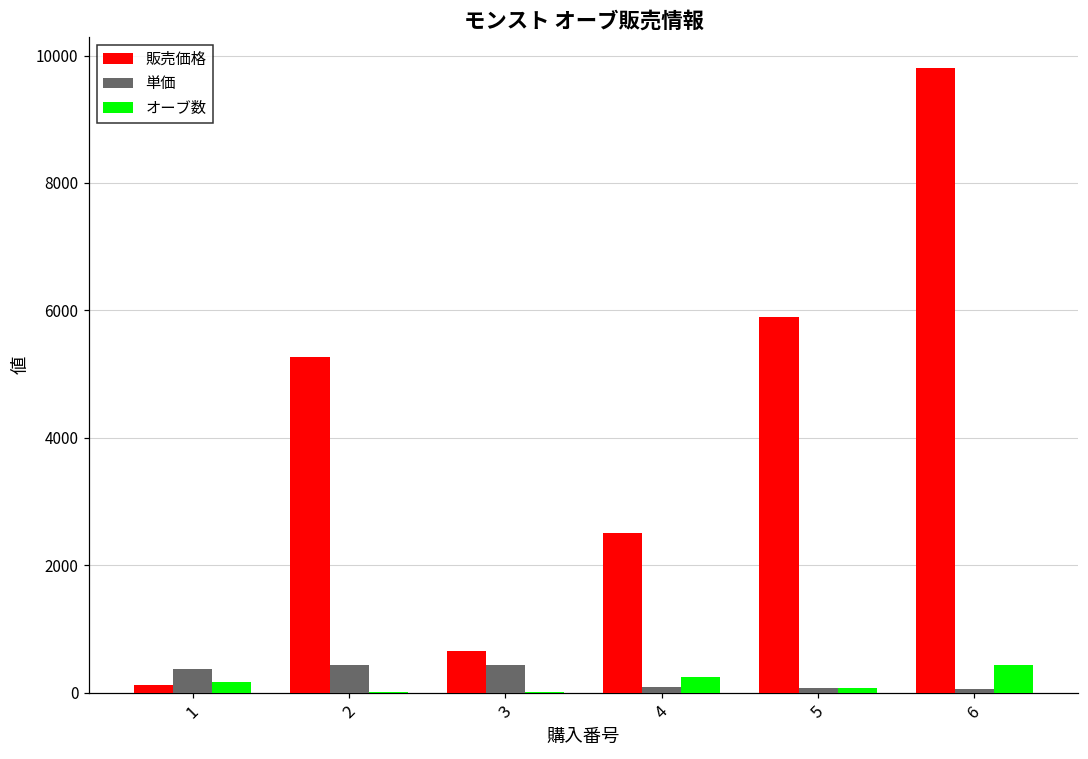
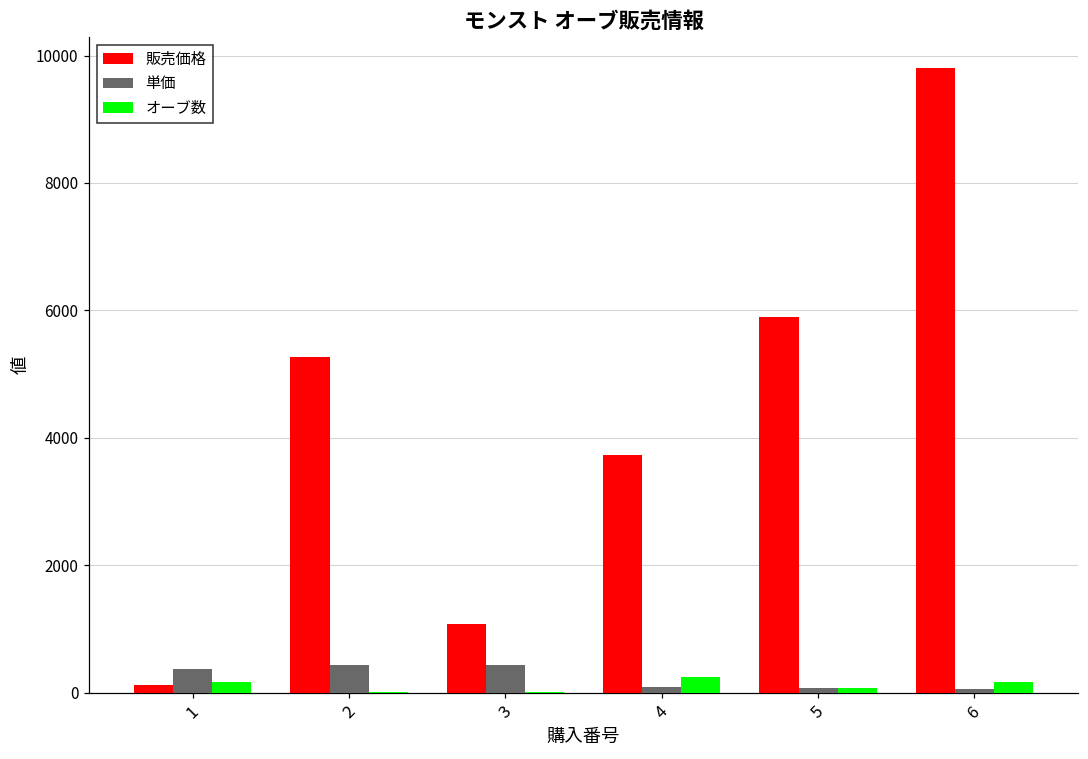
販売価格, 3: 700 -> 1100
販売価格, 4: 2500 -> 3700
オーブ数, 6: 400 -> 200
